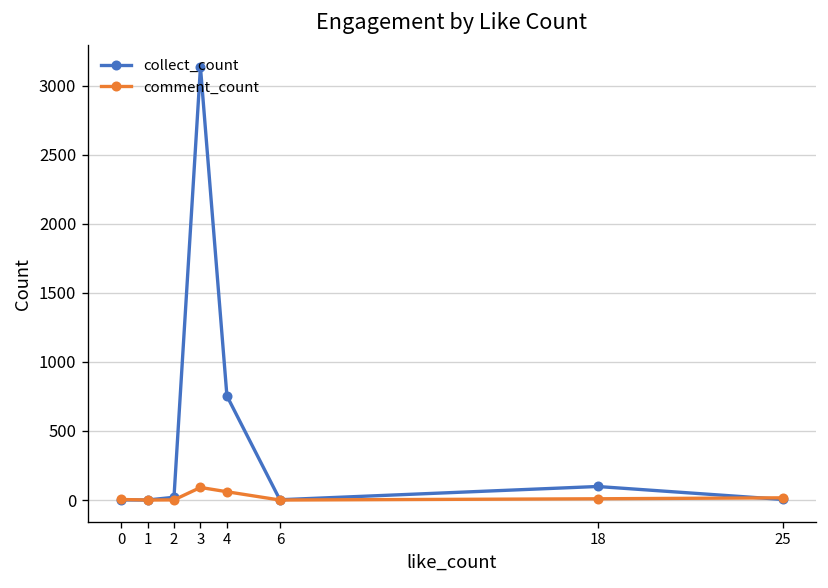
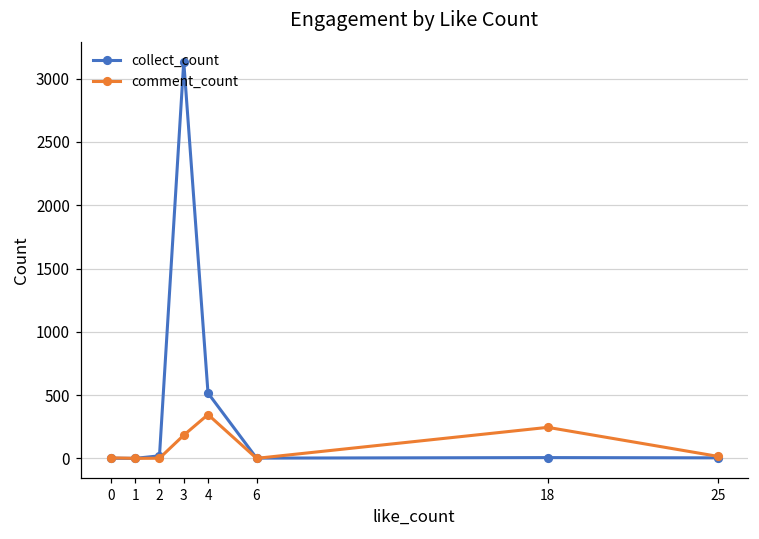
comment_count, 3: 90 -> 180
collect_count, 4: 750 -> 520
comment_count, 4: 60 -> 350
collect_count, 18: 100 -> 10
comment_count, 18: 10 -> 250
